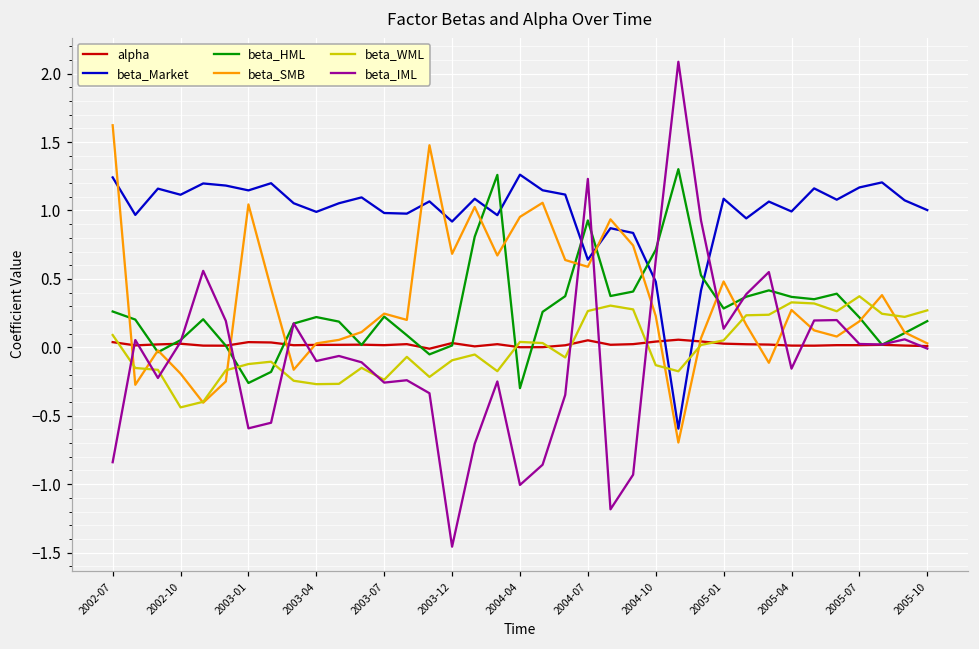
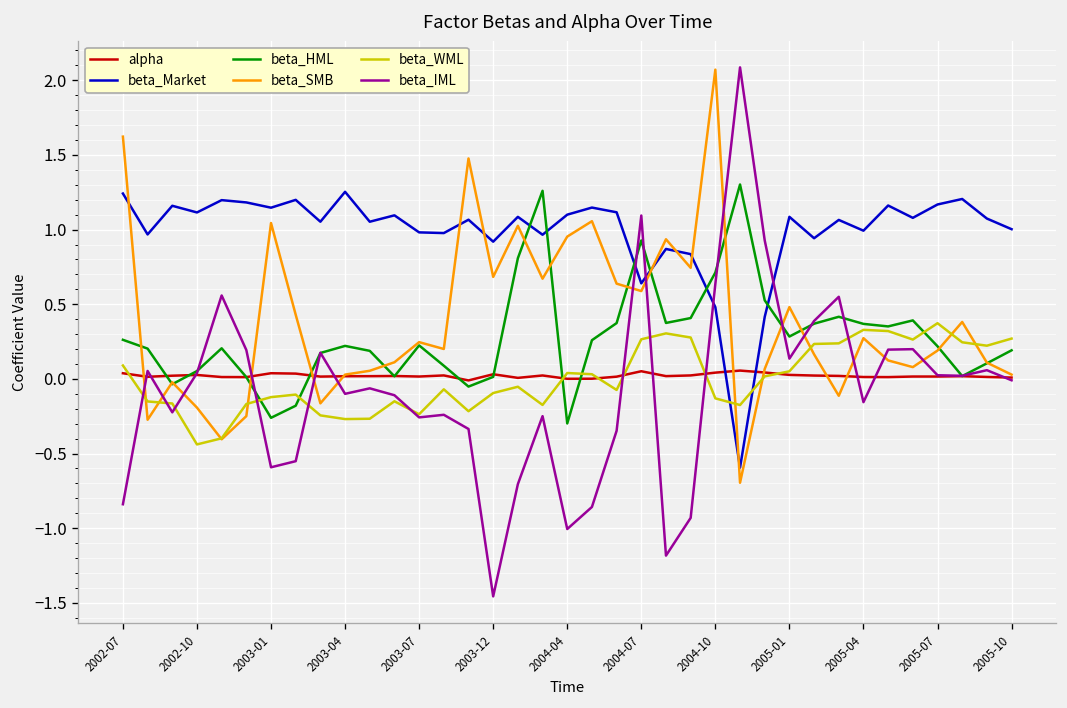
beta_Market, 2003-04: 0.99 -> 1.25
beta_Market, 2004-04: 1.26 -> 1.10
beta_IML, 2004-07: 1.23 -> 1.09
beta_SMB, 2004-10: 0.23 -> 2.07
